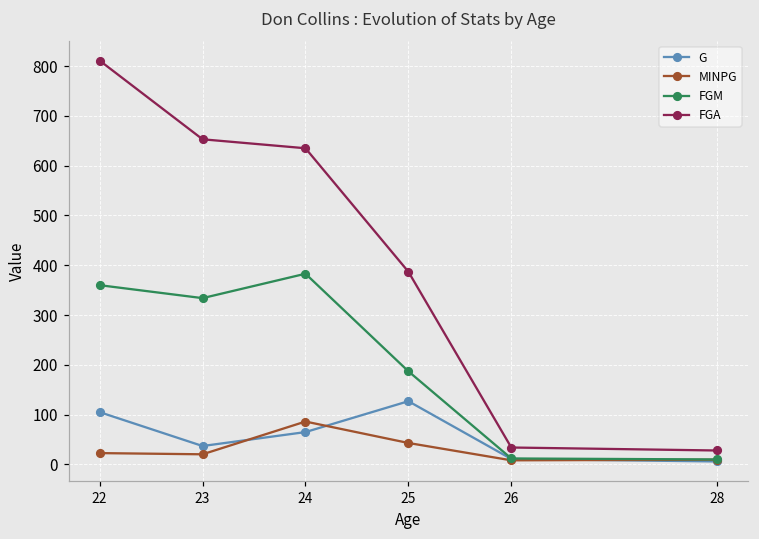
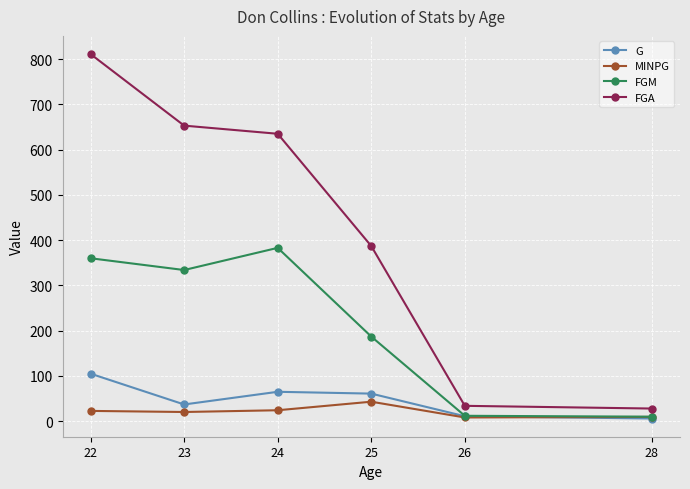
MINPG, 24: 90 -> 20
G, 25: 130 -> 60
